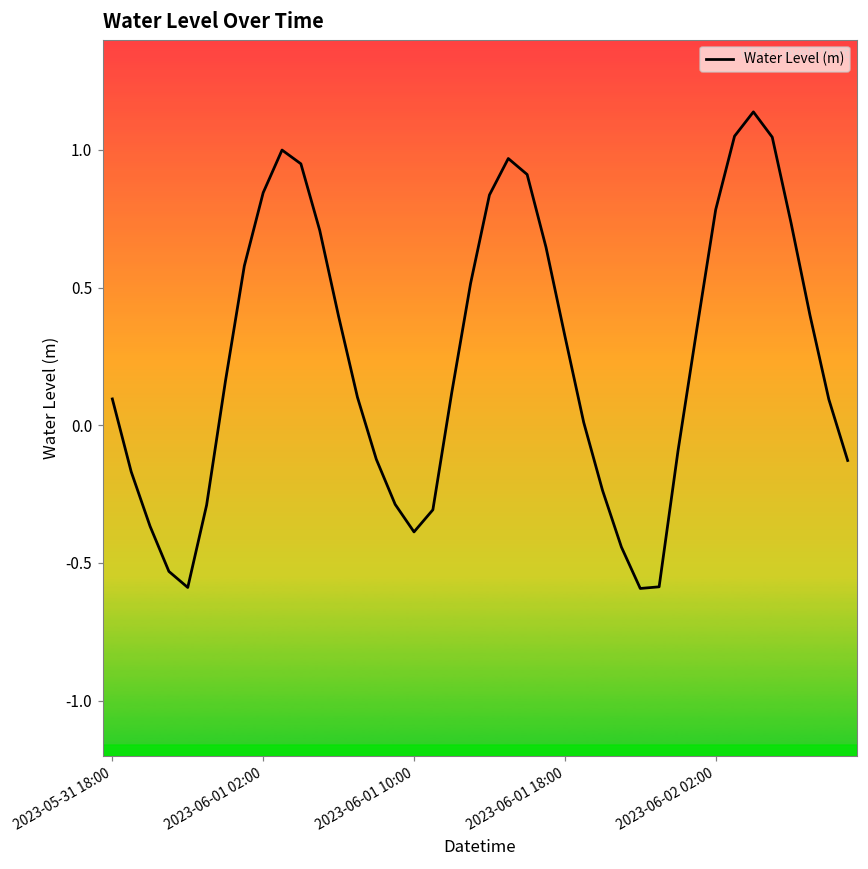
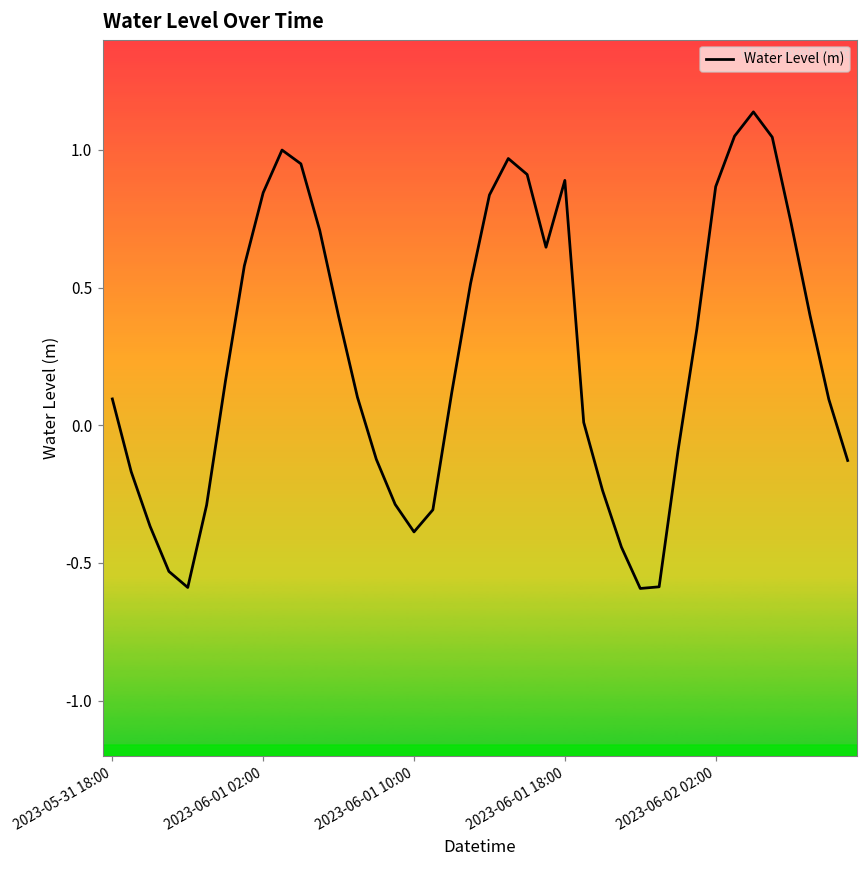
2023-06-01 18:00: 0.32 -> 0.89
2023-06-02 02:00: 0.78 -> 0.87
